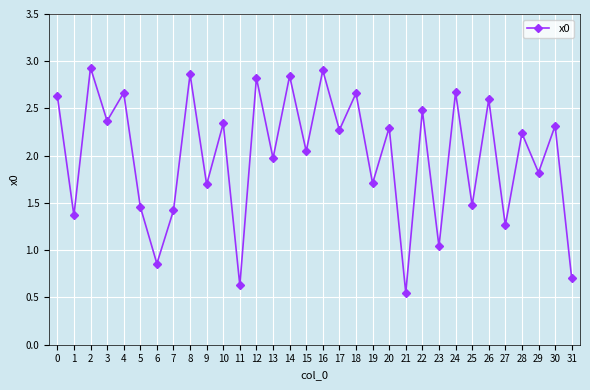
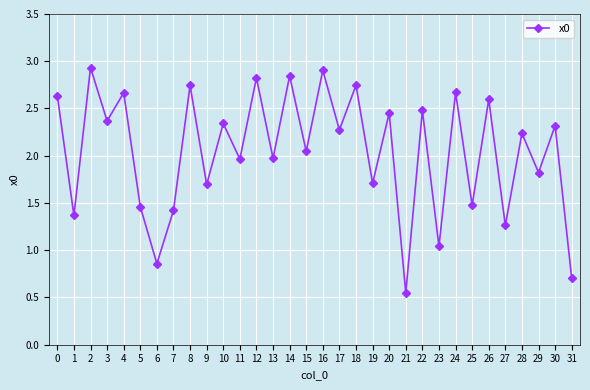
8: 2.9 -> 2.7
11: 0.6 -> 2.0
18: 2.66 -> 2.75
20: 2.3 -> 2.5
